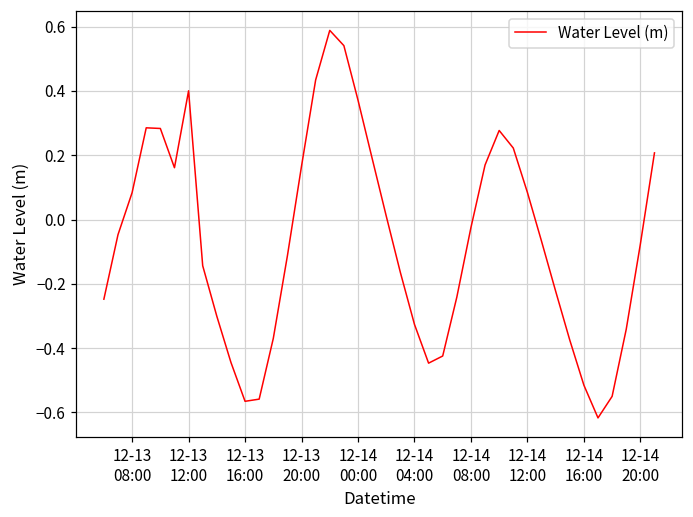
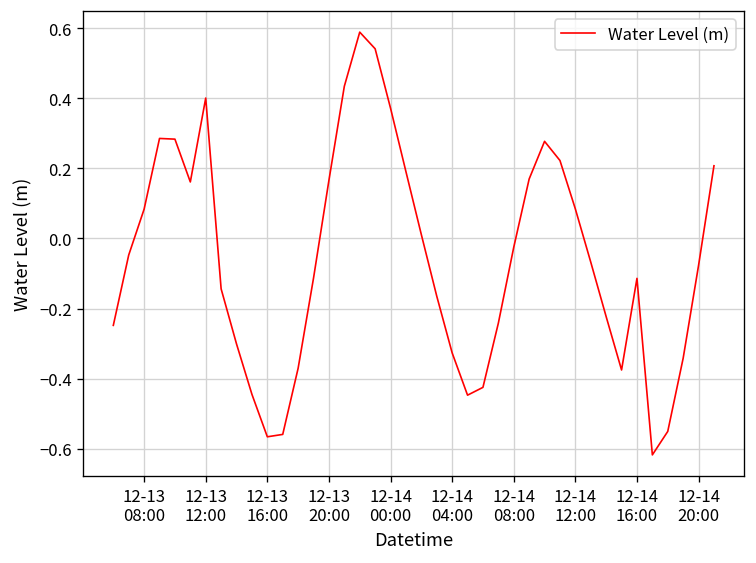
12-14 16:00: -0.52 -> -0.11
